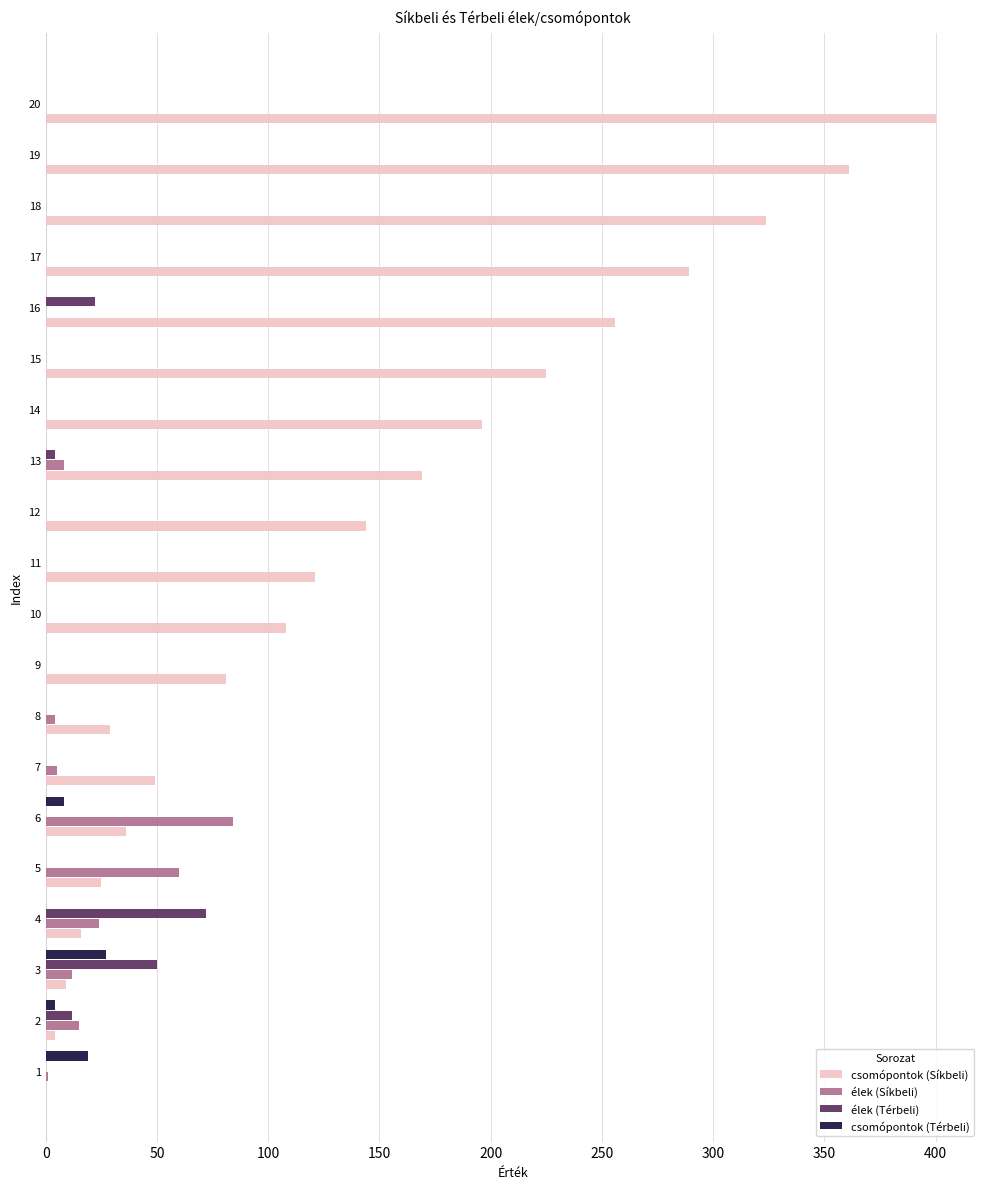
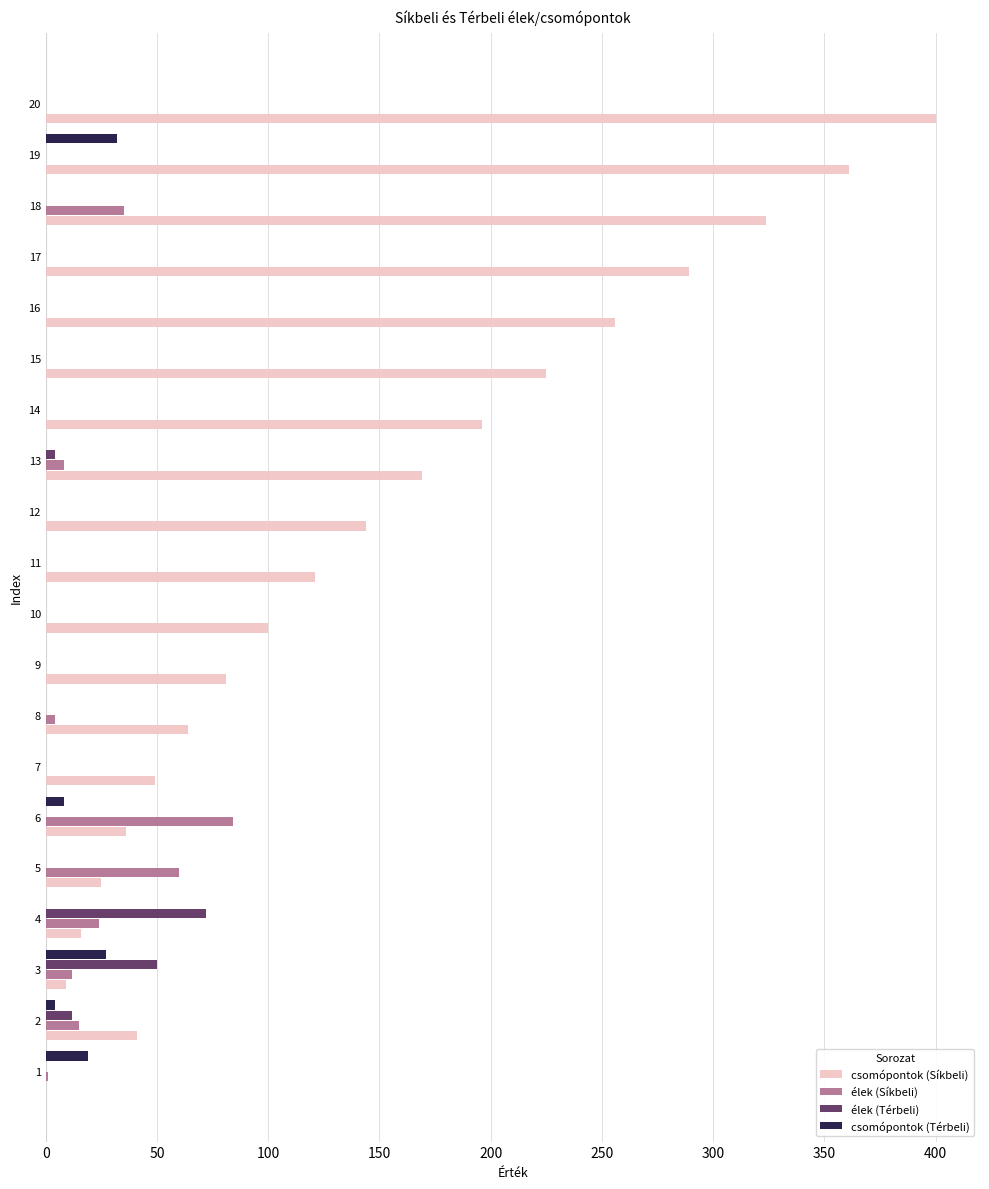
csomópontok (Térbeli), 19: 0 -> 32
élek (Síkbeli), 18: 0 -> 35
élek (Térbeli), 16: 22 -> 0
csomópontok (Síkbeli), 10: 108 -> 100
csomópontok (Síkbeli), 8: 29 -> 64
élek (Síkbeli), 7: 5 -> 0
csomópontok (Síkbeli), 2: 4 -> 41
